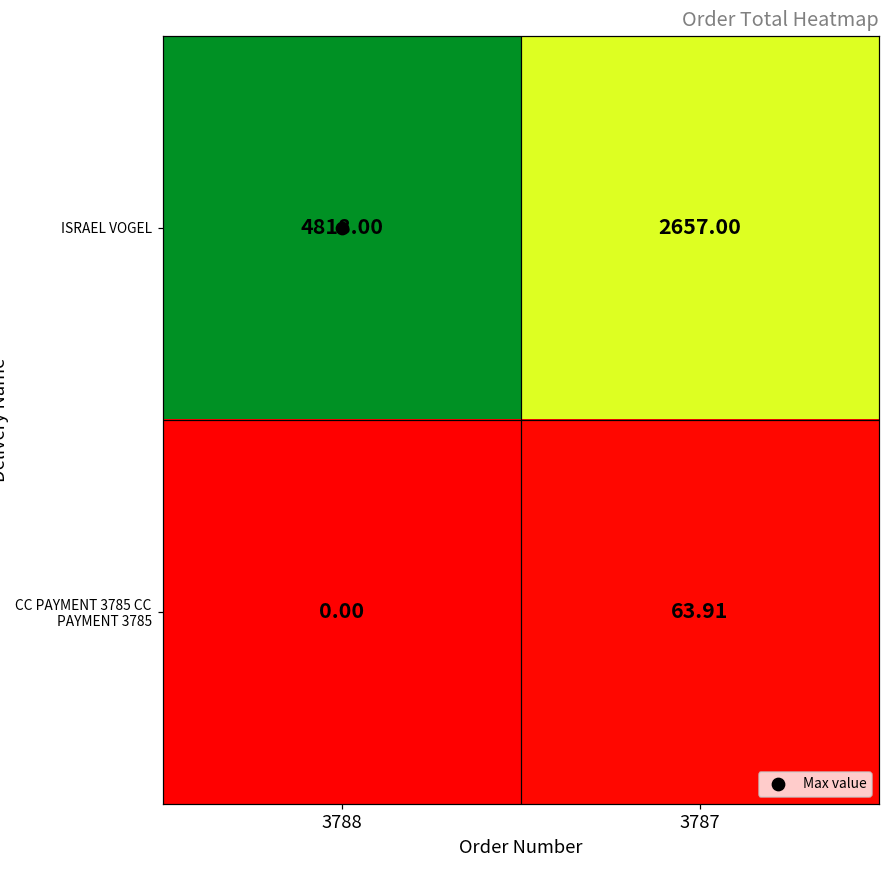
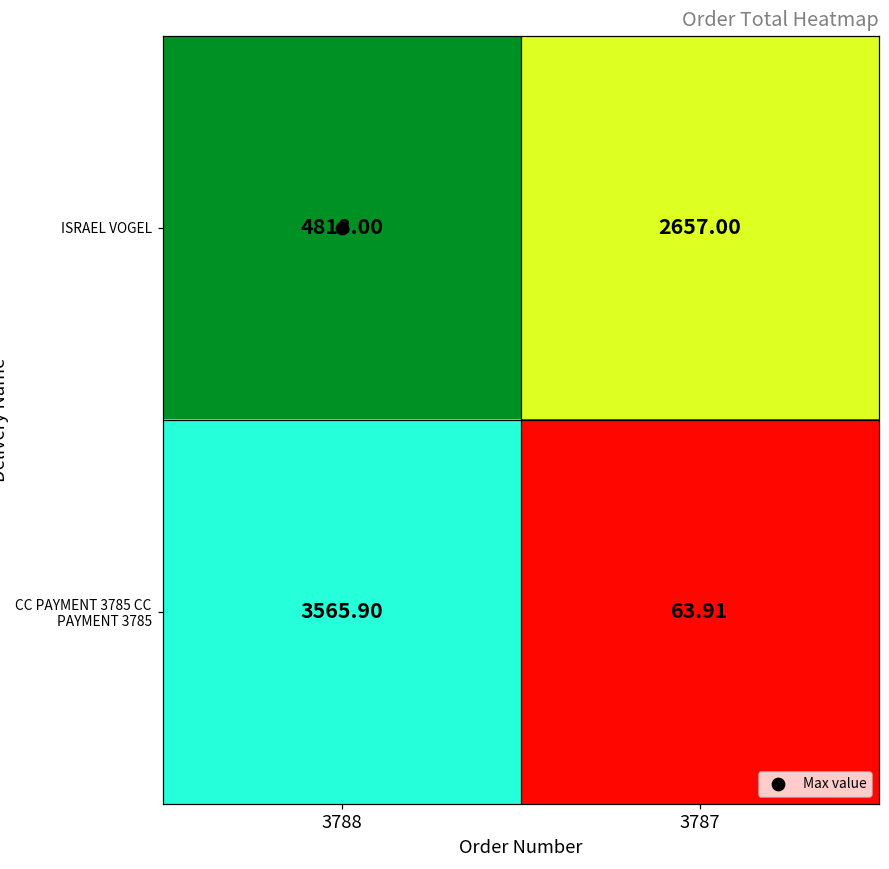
CC PAYMENT 3785 CC PAYMENT 3785, 3788: 0.00 -> 3565.90
